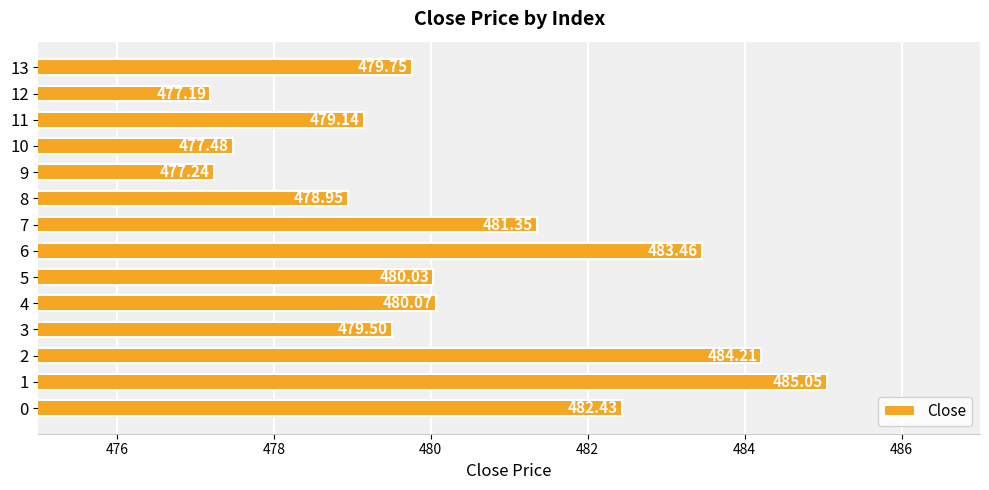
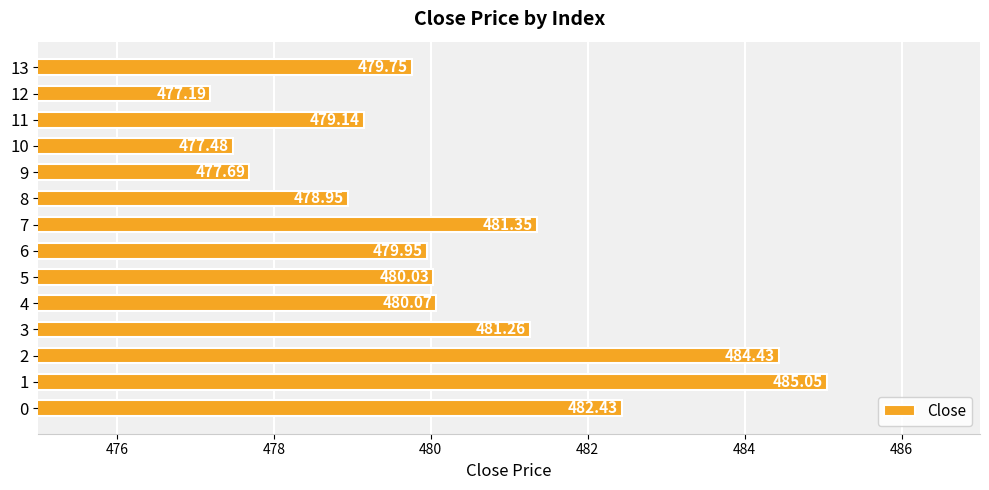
9: 477.24 -> 477.69
6: 483.46 -> 479.95
3: 479.50 -> 481.26
2: 484.21 -> 484.43
